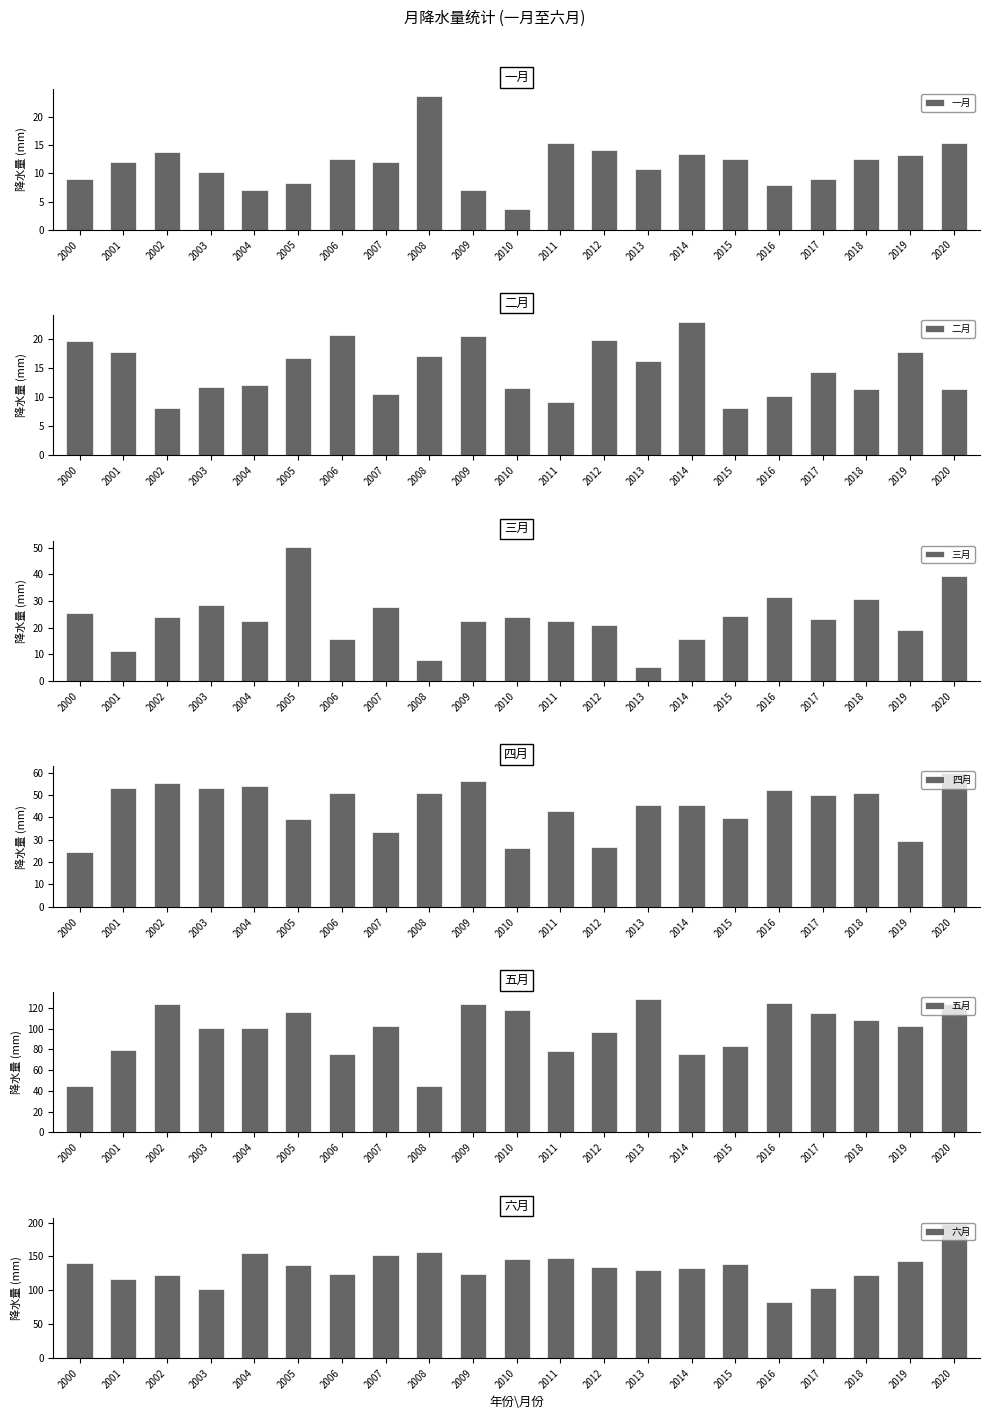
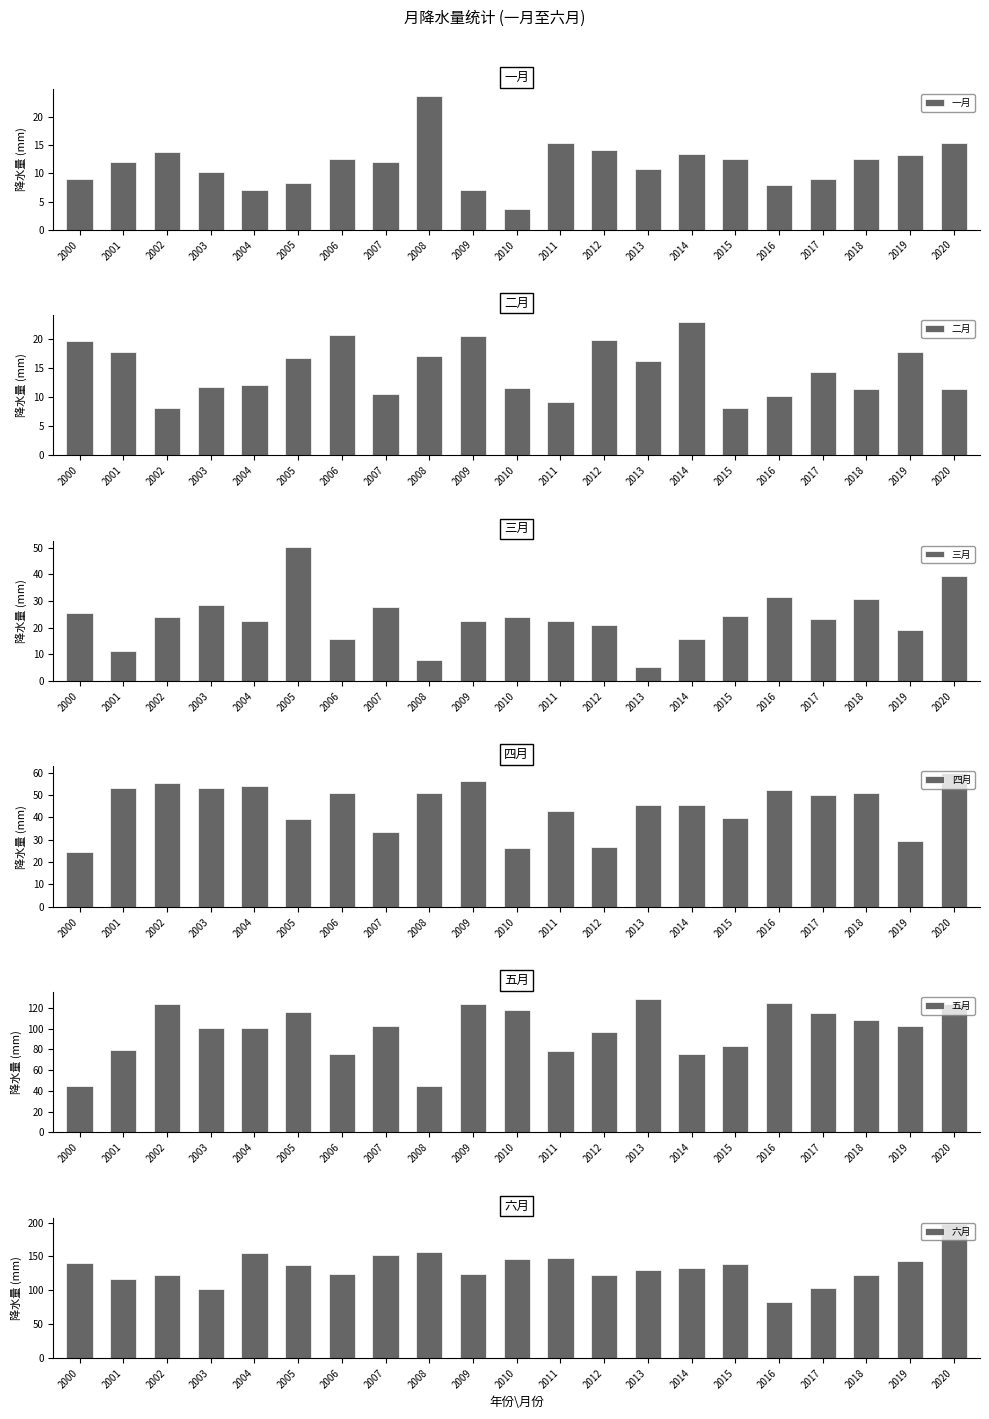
六月, 2012: 140 -> 120
